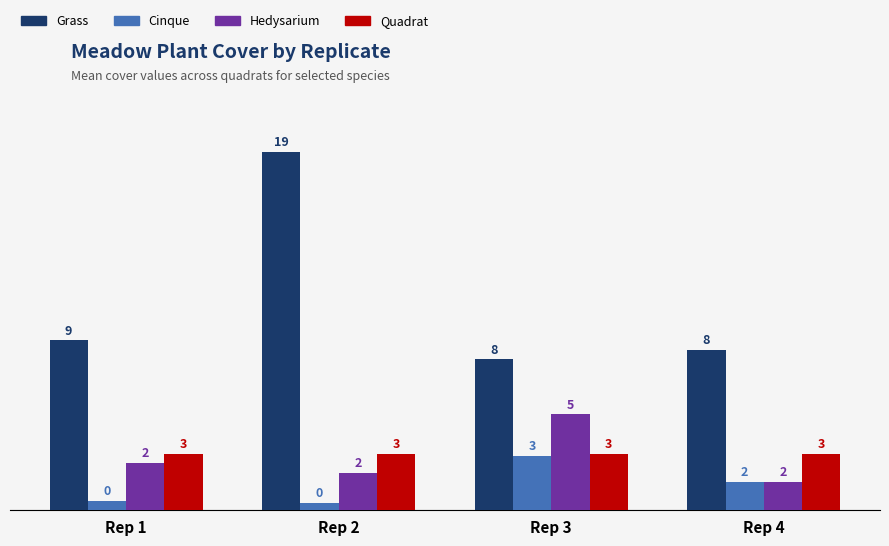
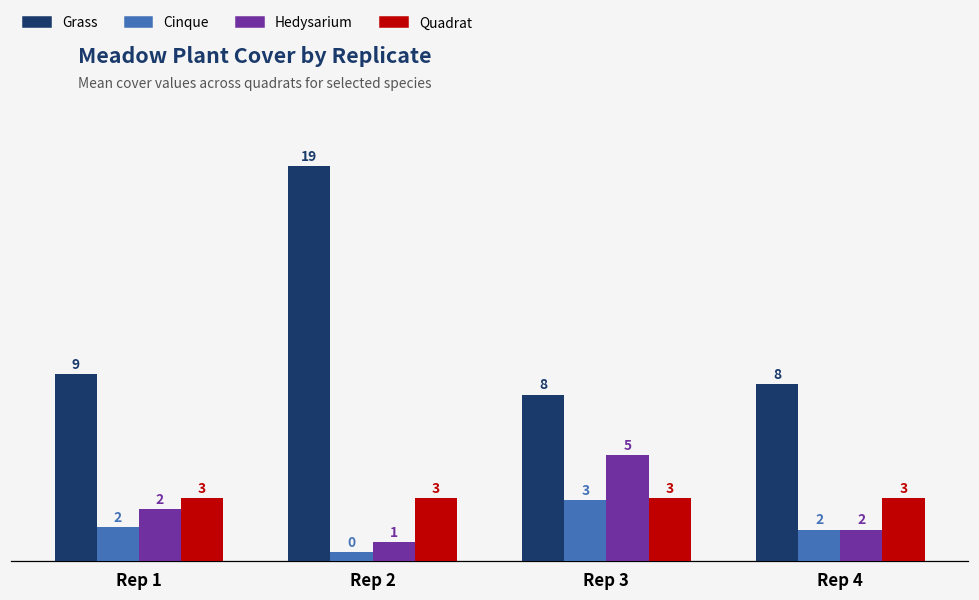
Cinque, Rep 1: 0 -> 2
Hedysarium, Rep 2: 2 -> 1
